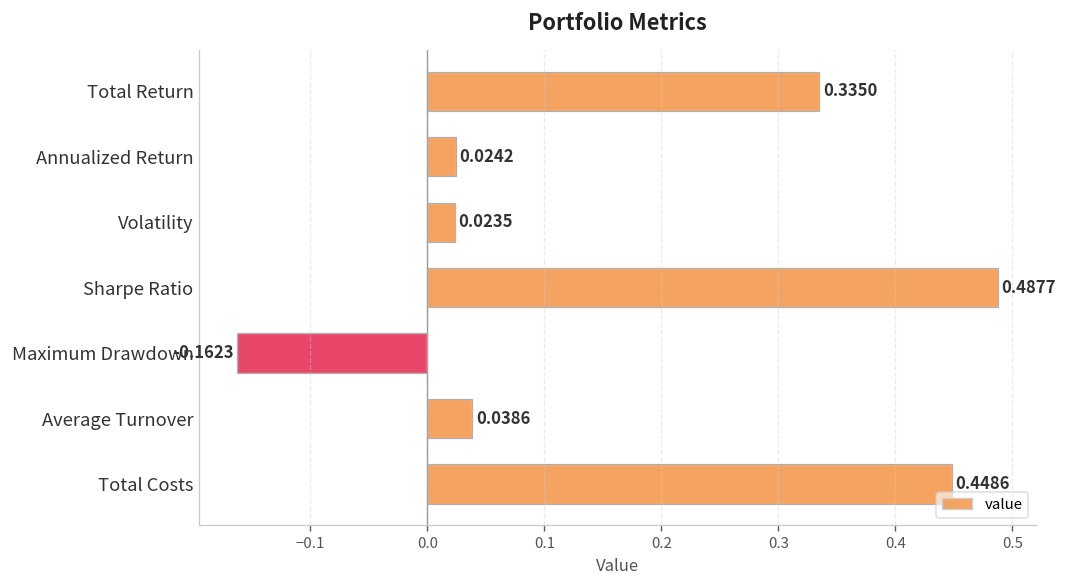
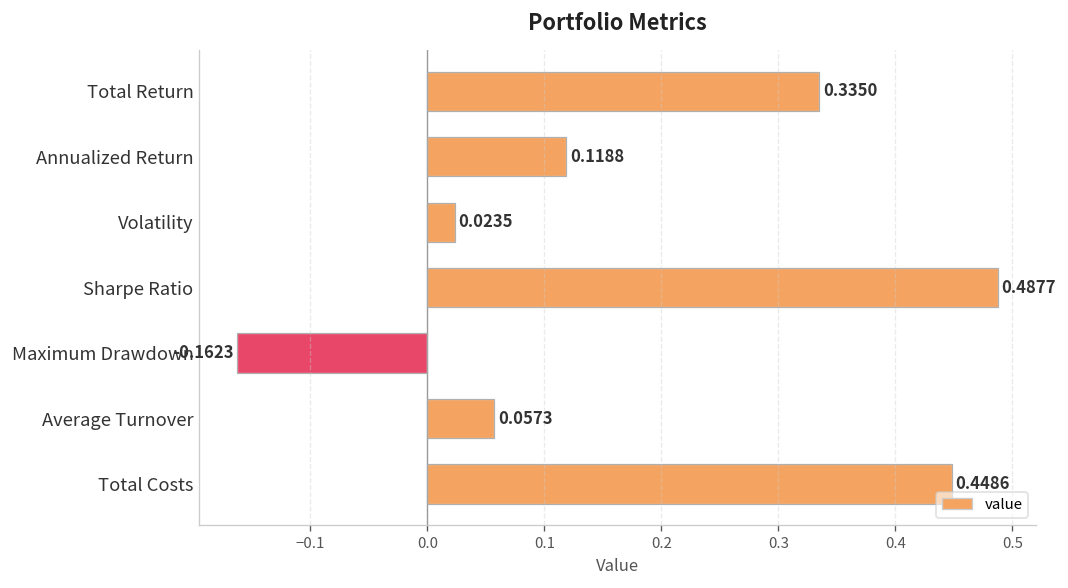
Annualized Return: 0.0242 -> 0.1188
Average Turnover: 0.0386 -> 0.0573
